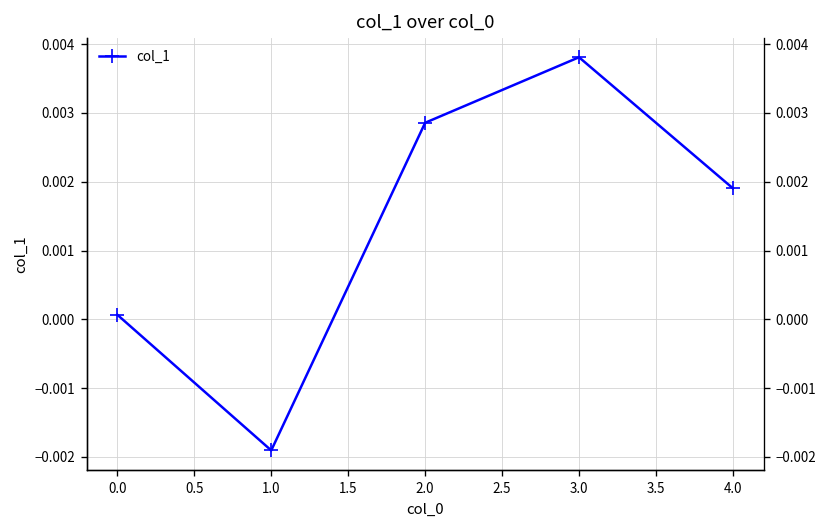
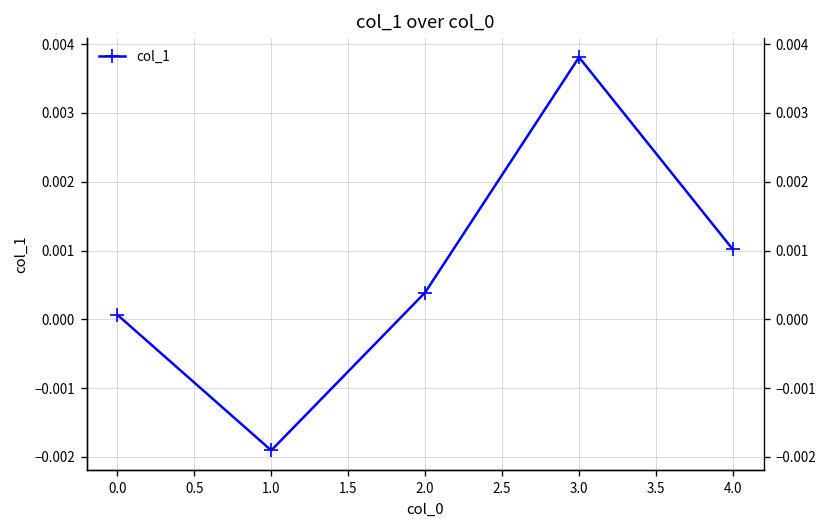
2.0: 0.0029 -> 0.0004
4.0: 0.0019 -> 0.0010
